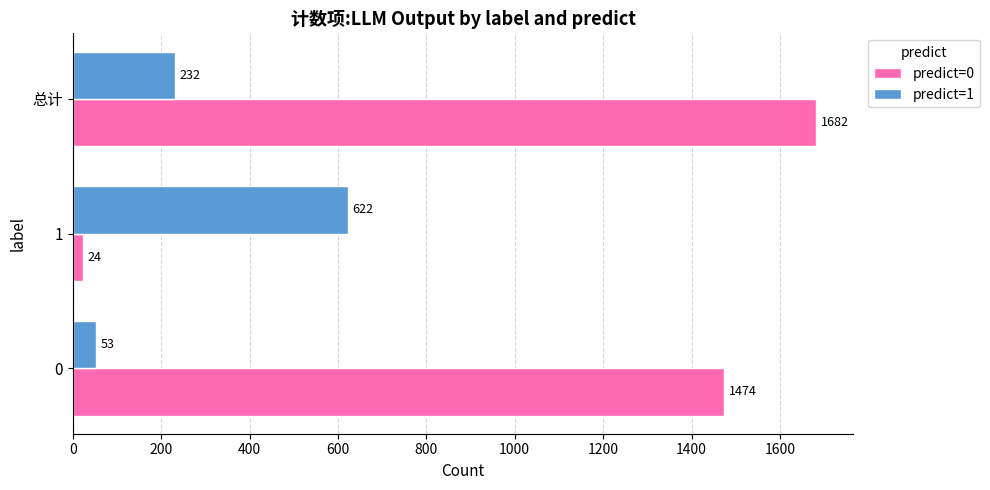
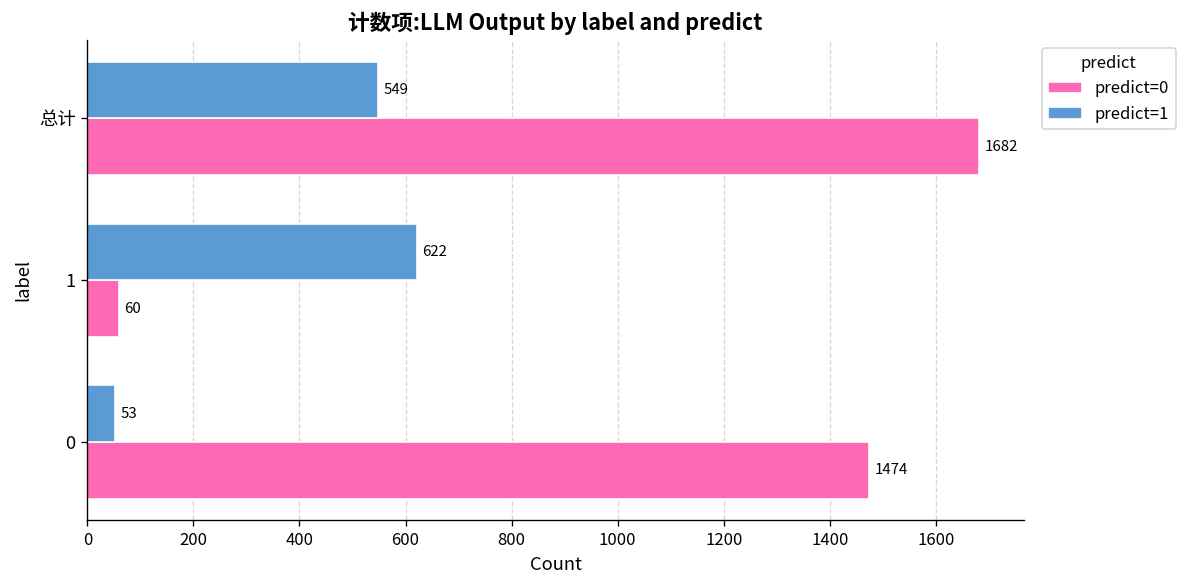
predict=1, 总计: 232 -> 549
predict=0, 1: 24 -> 60
